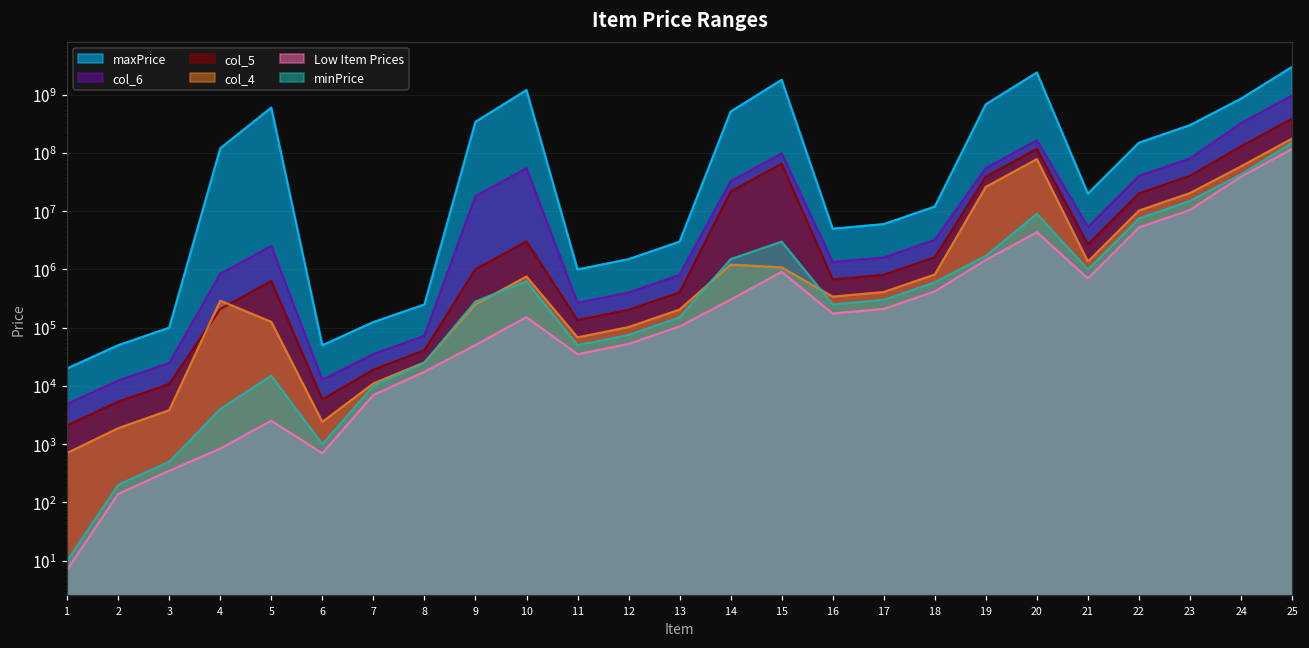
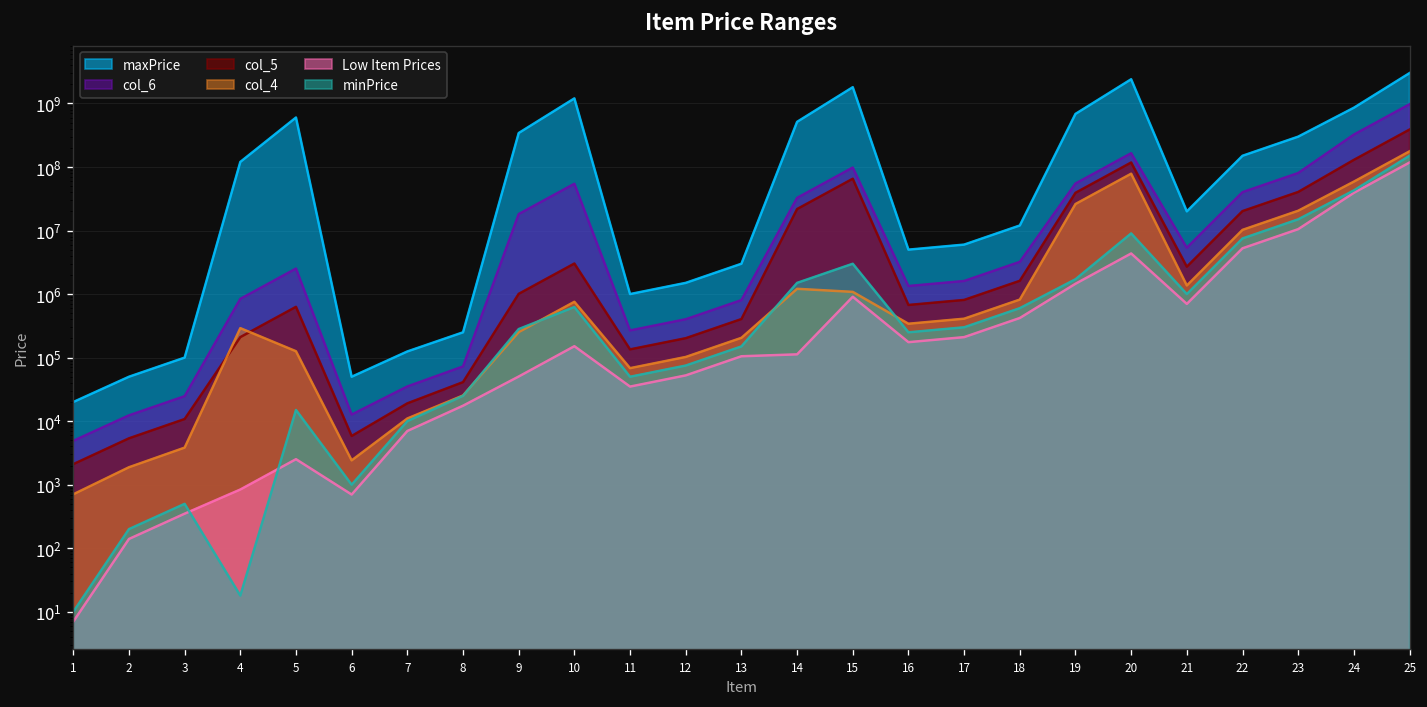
minPrice, 4: 4000 -> 18
Low Item Prices, 14: 300000 -> 110000
